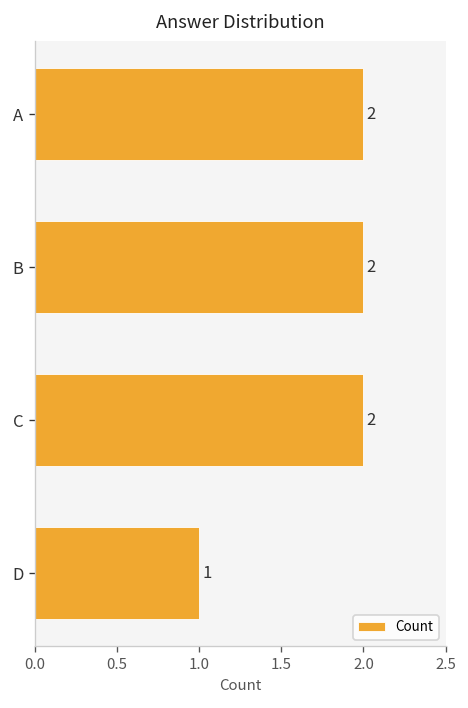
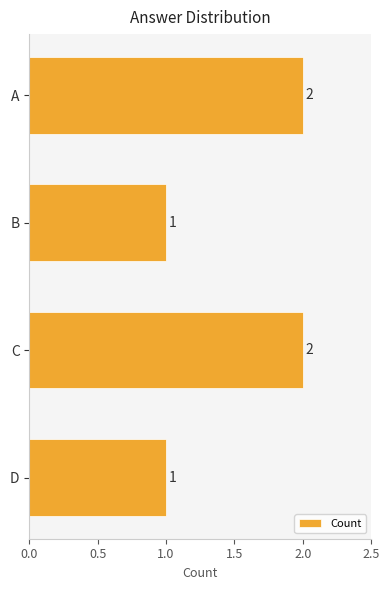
B: 2 -> 1
